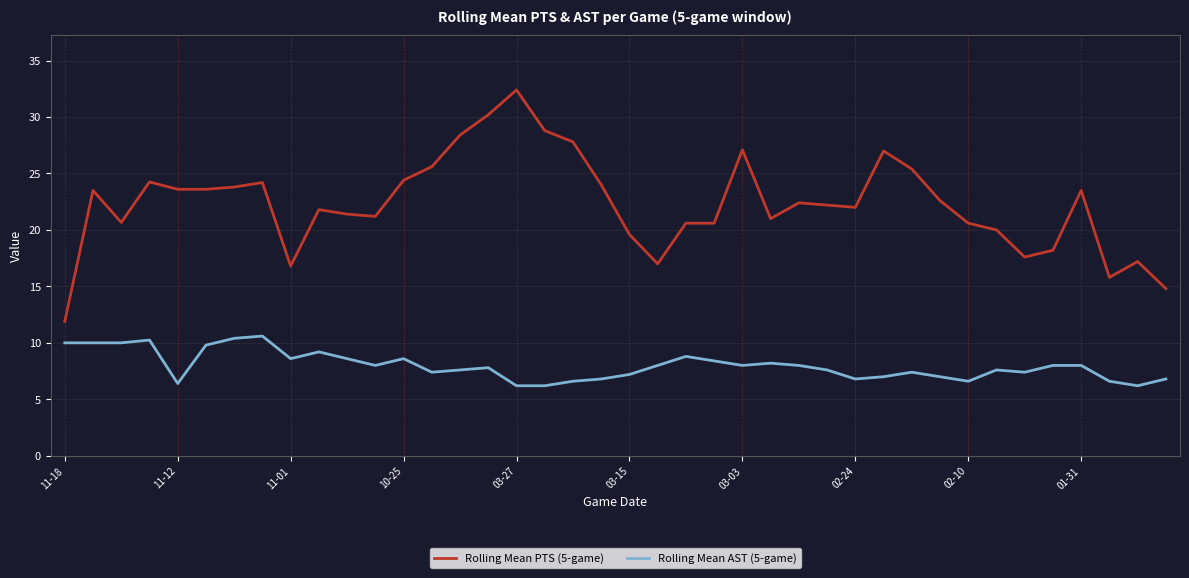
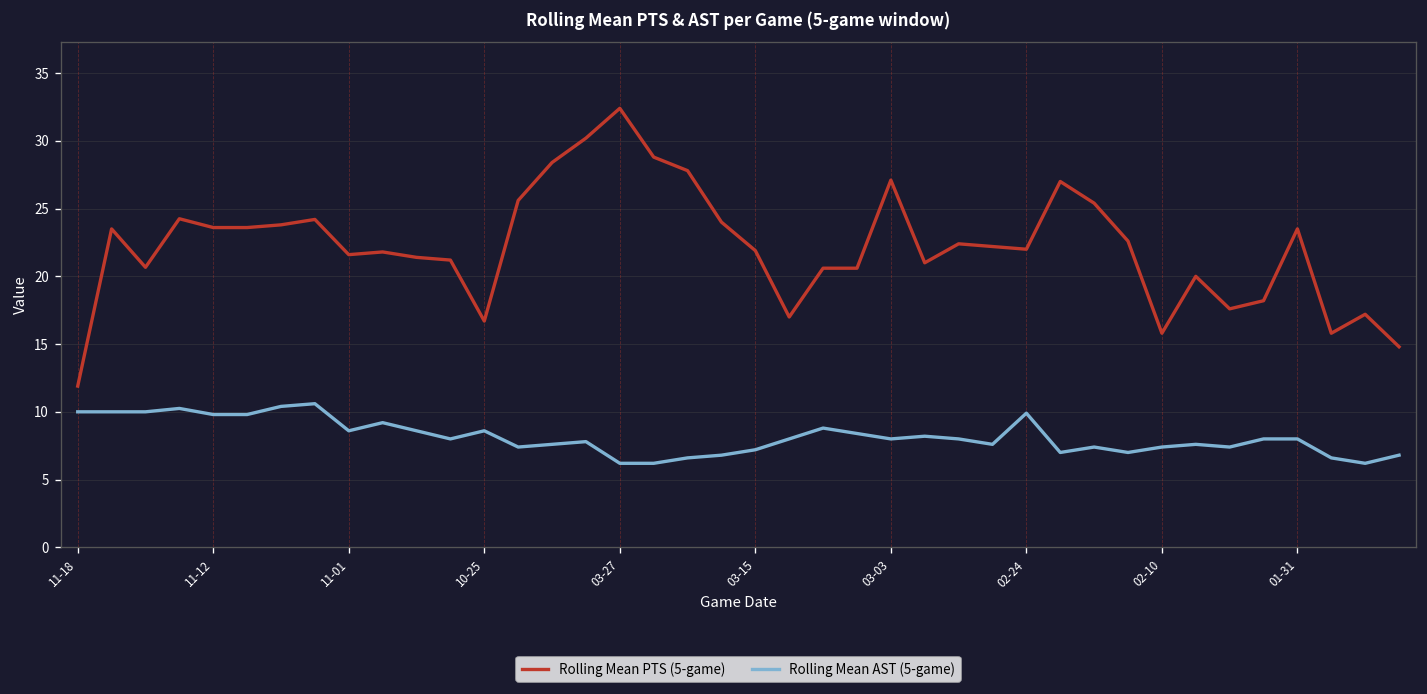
Rolling Mean AST (5-game), 11-12: 6.4 -> 9.8
Rolling Mean PTS (5-game), 11-01: 16.8 -> 21.6
Rolling Mean PTS (5-game), 10-25: 24.4 -> 16.7
Rolling Mean PTS (5-game), 03-15: 19.6 -> 21.9
Rolling Mean AST (5-game), 02-24: 6.8 -> 9.9
Rolling Mean PTS (5-game), 02-10: 20.6 -> 15.8
Rolling Mean AST (5-game), 02-10: 6.6 -> 7.4
